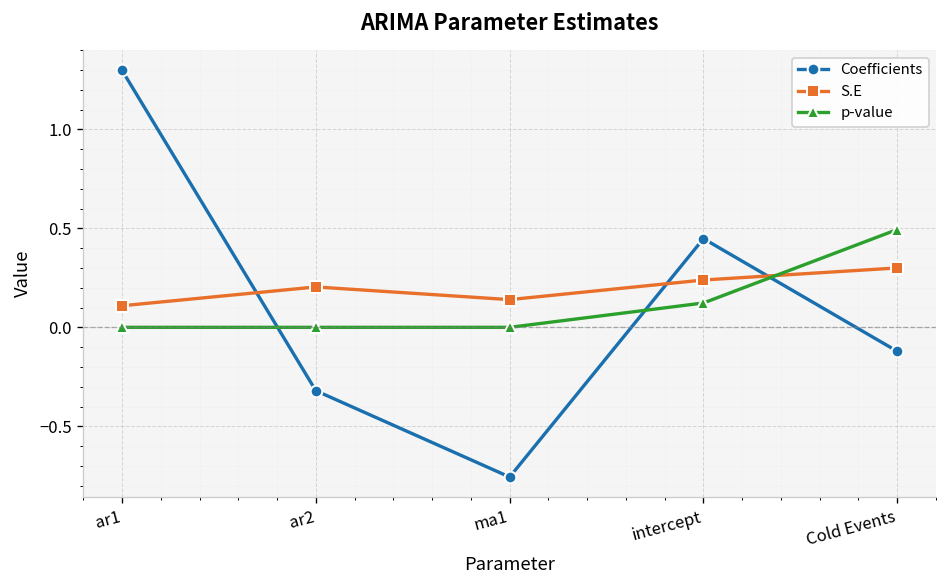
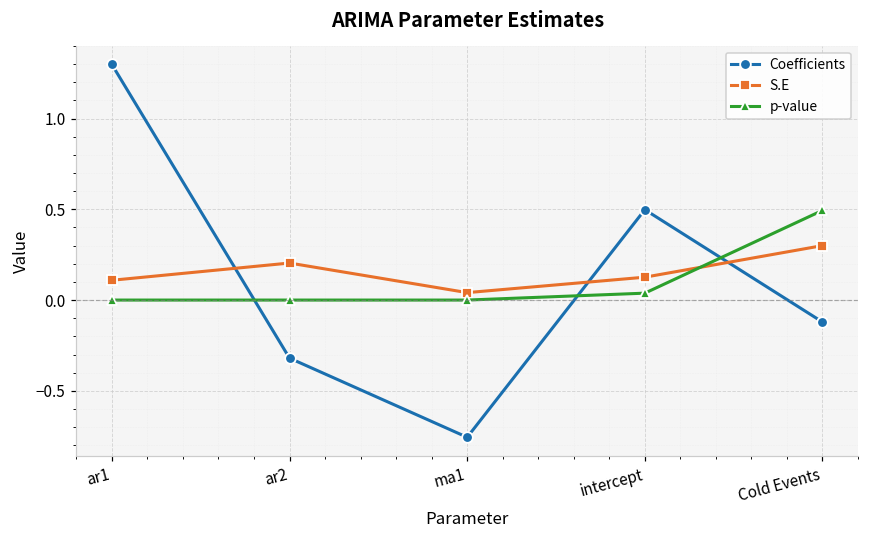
S.E, ma1: 0.14 -> 0.04
Coefficients, intercept: 0.45 -> 0.50
S.E, intercept: 0.24 -> 0.13
p-value, intercept: 0.12 -> 0.04
